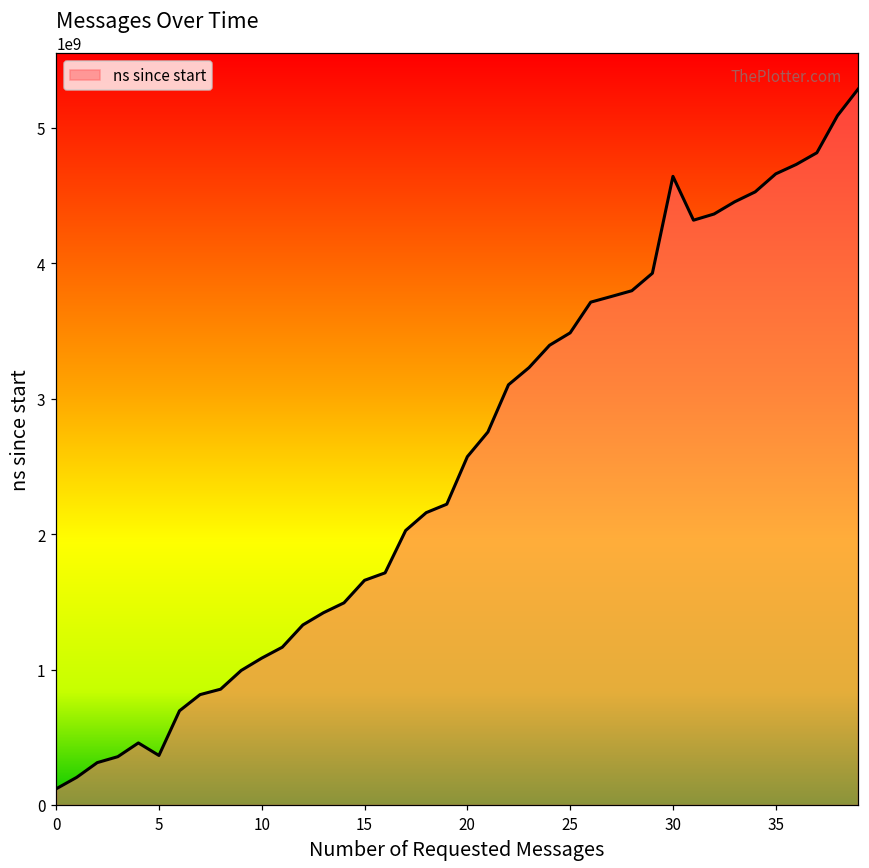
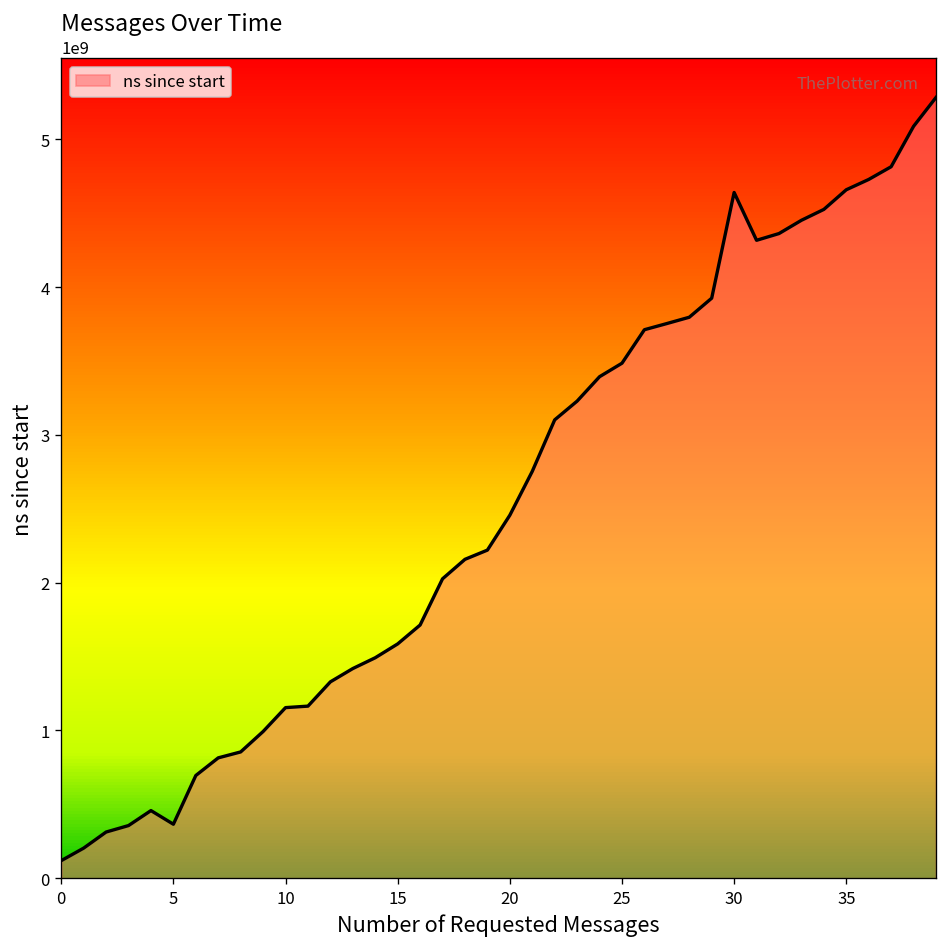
10: 1080000000 -> 1150000000
15: 1660000000 -> 1590000000
20: 2570000000 -> 2460000000
